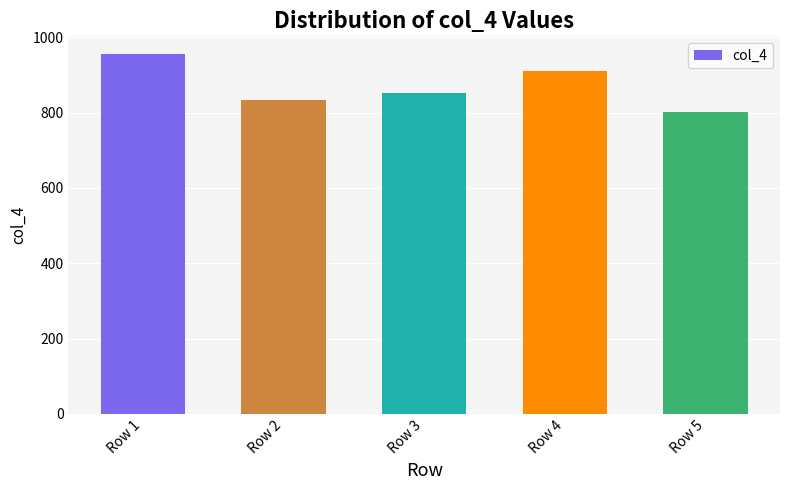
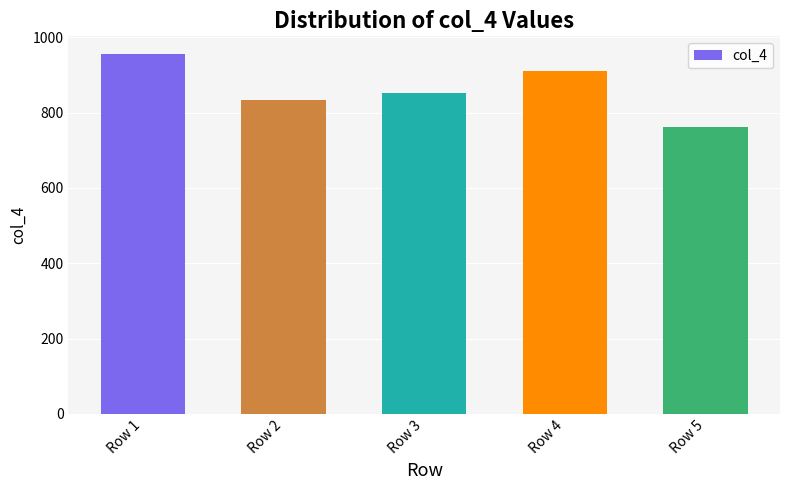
Row 5: 800 -> 760
